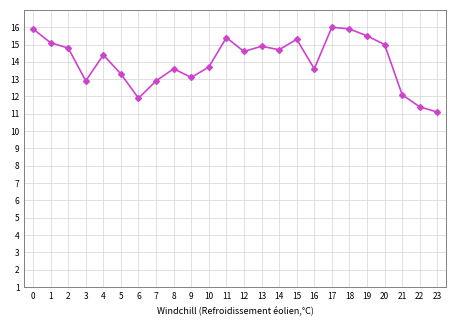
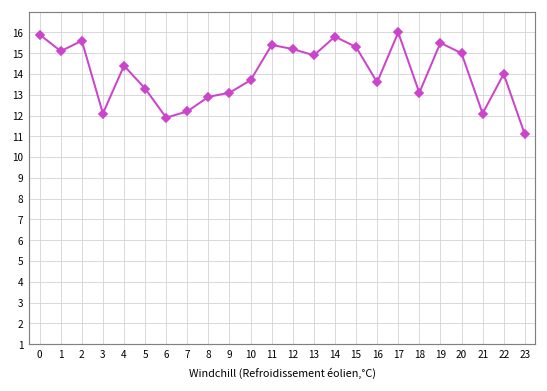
2: 14.8 -> 15.6
3: 12.9 -> 12.1
7: 12.9 -> 12.2
8: 13.6 -> 12.9
12: 14.6 -> 15.2
14: 14.7 -> 15.8
18: 15.9 -> 13.1
22: 11.4 -> 14.0
